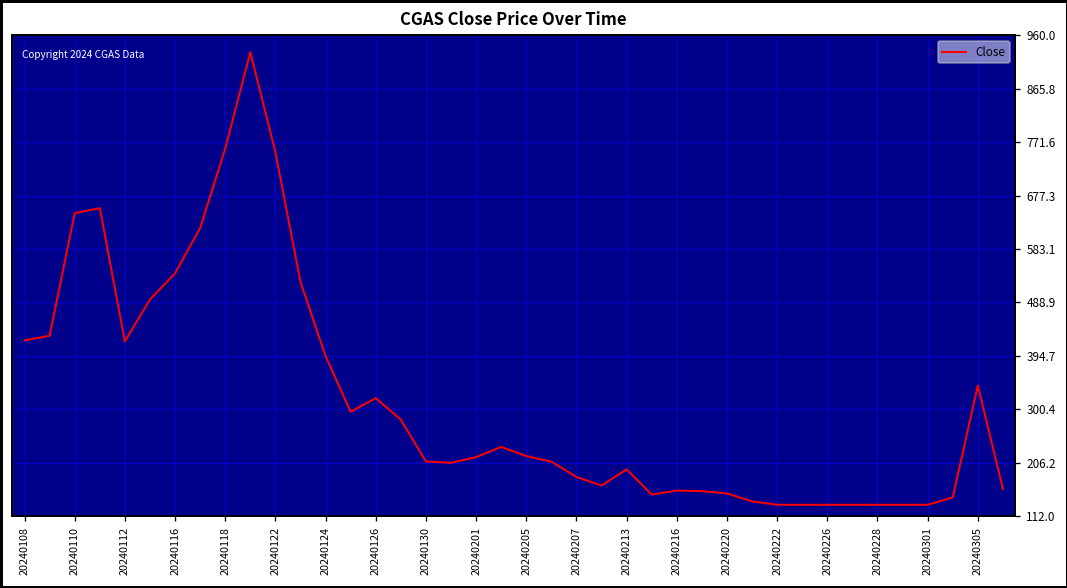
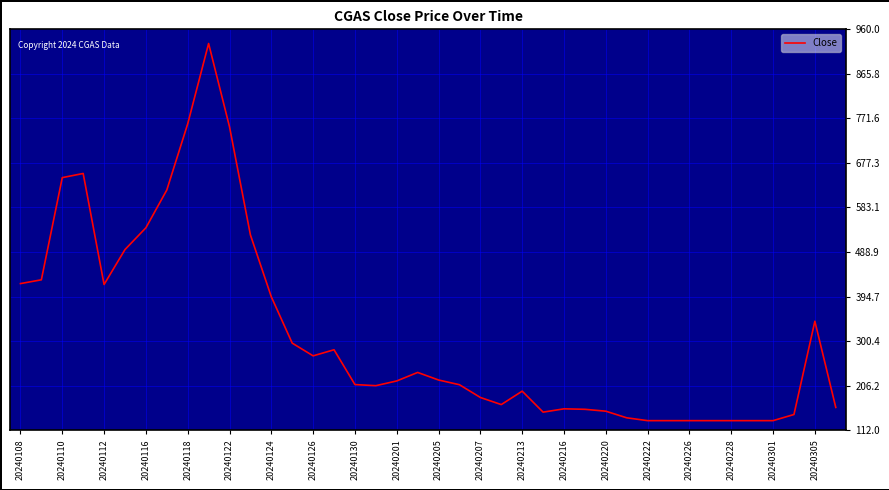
20240126: 320 -> 270
